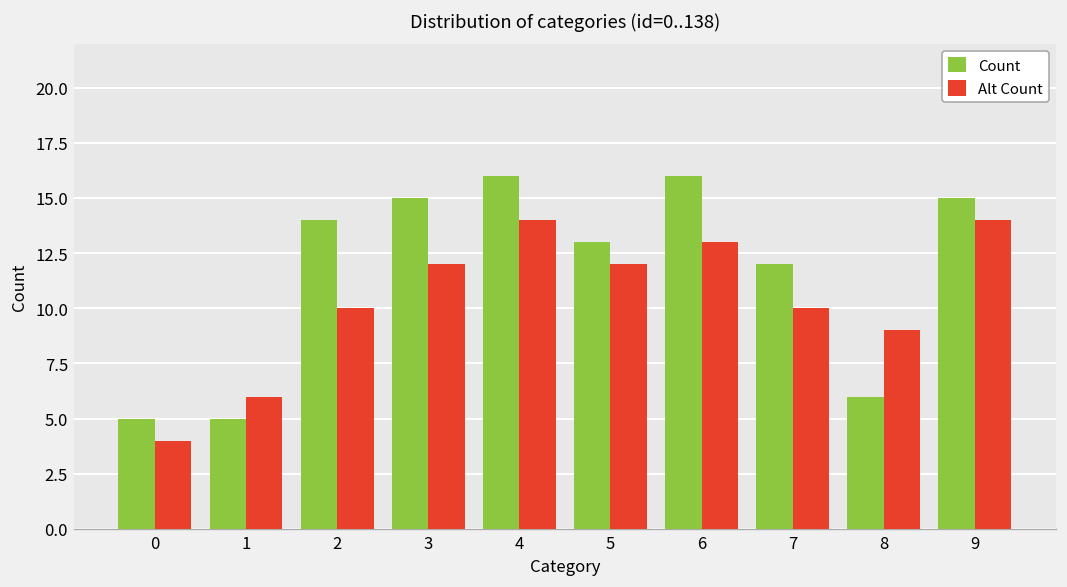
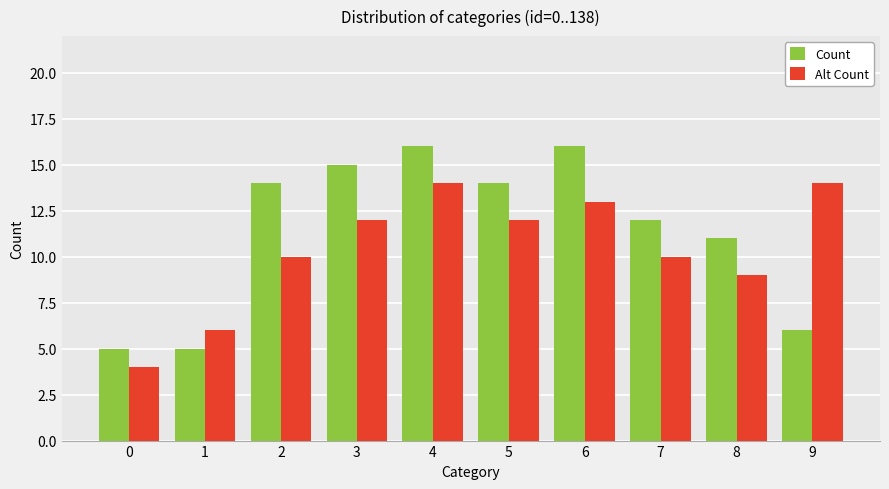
Count, 5: 13 -> 14
Count, 8: 6 -> 11
Count, 9: 15 -> 6
